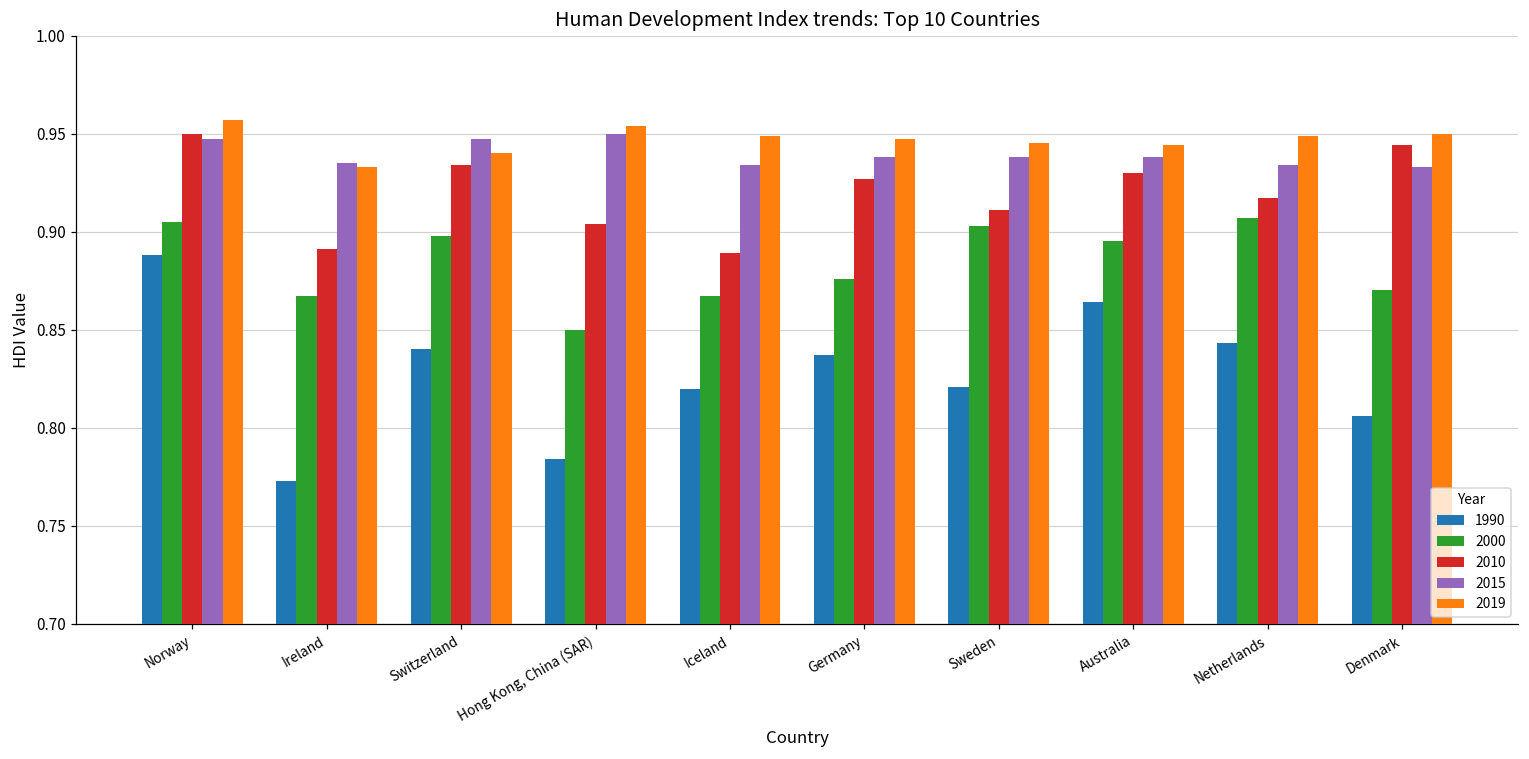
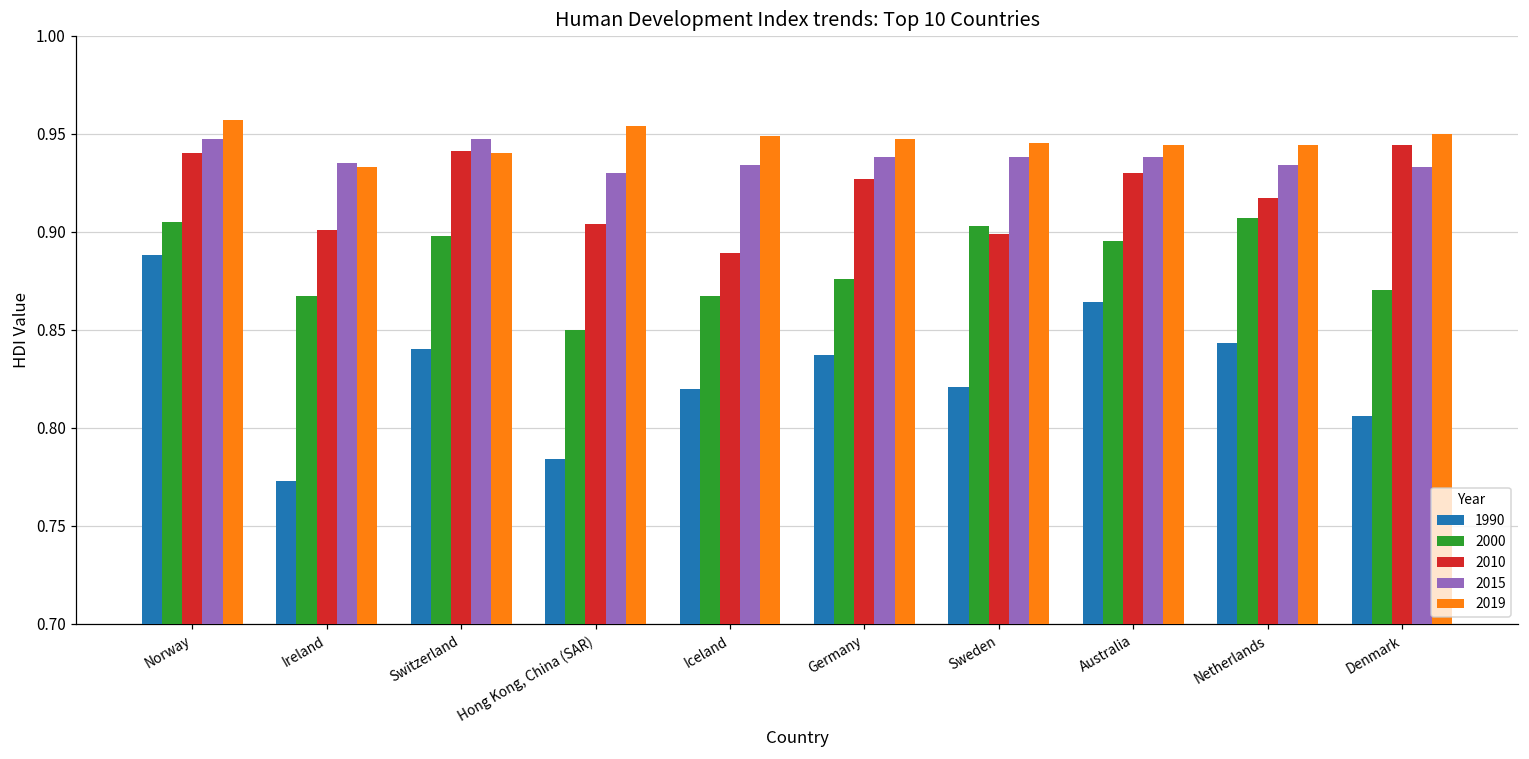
2010, Norway: 0.95 -> 0.94
2010, Ireland: 0.891 -> 0.901
2010, Switzerland: 0.934 -> 0.941
2015, Hong Kong, China (SAR): 0.95 -> 0.93
2010, Sweden: 0.911 -> 0.899
2019, Netherlands: 0.949 -> 0.944
